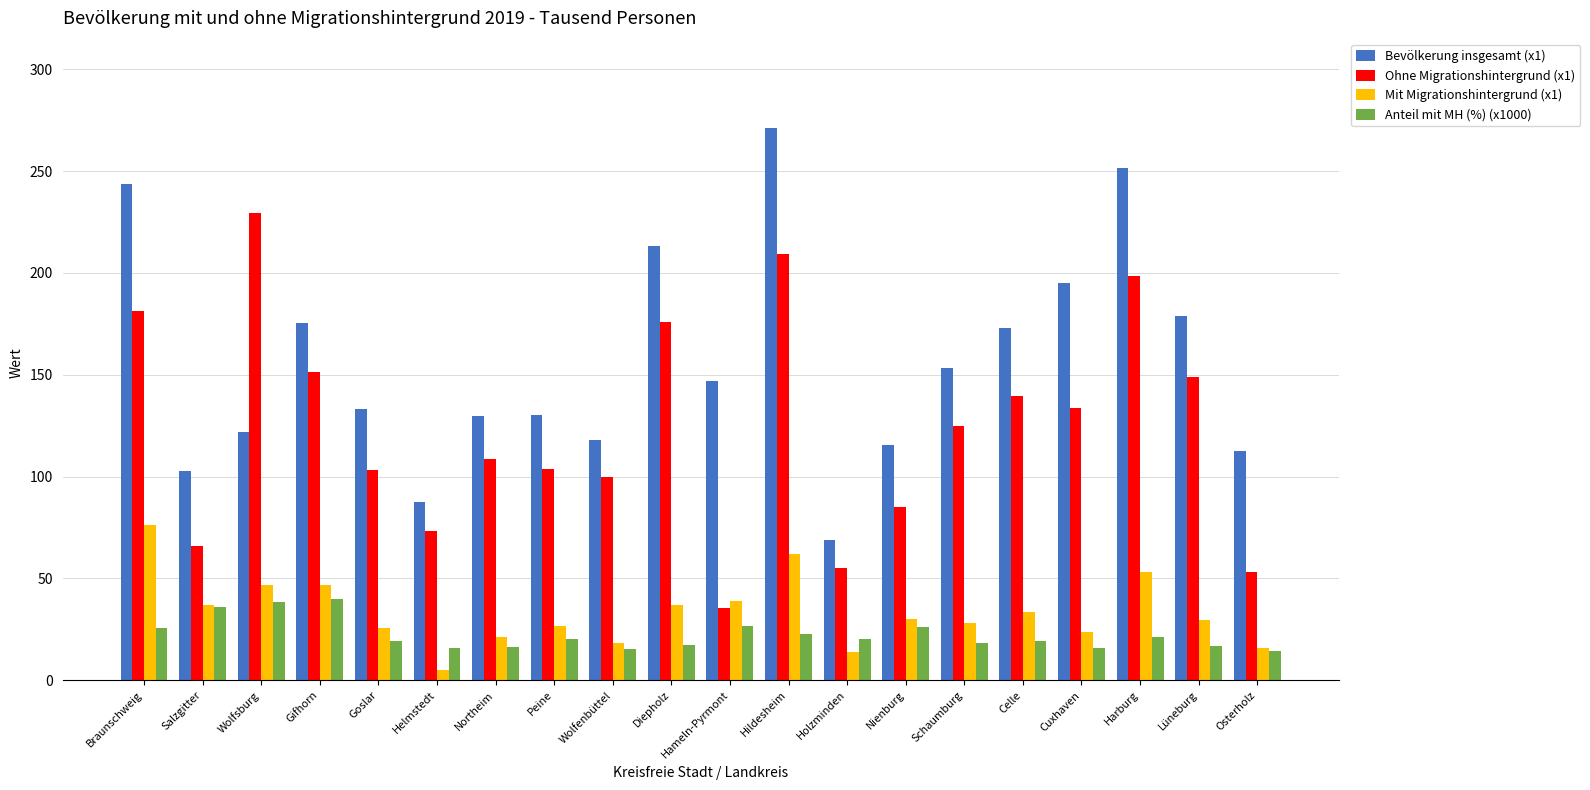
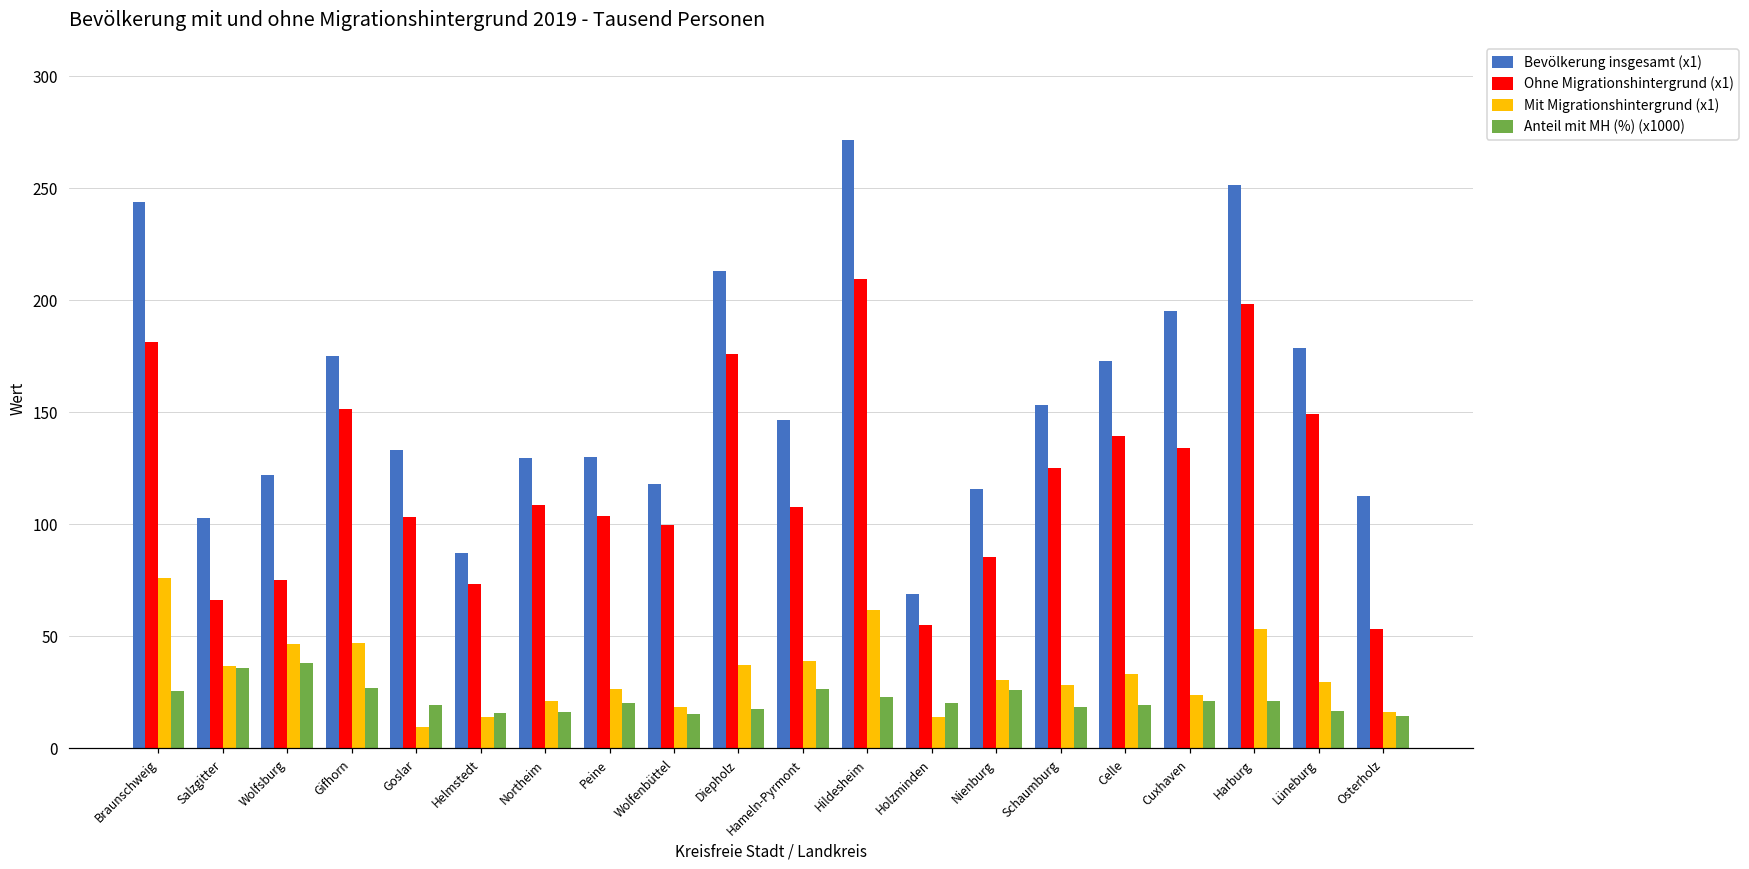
Ohne Migrationshintergrund (x1), Wolfsburg: 230 -> 75
Anteil mit MH (%) (x1000), Gifhorn: 40 -> 27
Mit Migrationshintergrund (x1), Goslar: 25 -> 10
Mit Migrationshintergrund (x1), Helmstedt: 5 -> 14
Ohne Migrationshintergrund (x1), Hameln-Pyrmont: 35 -> 108
Anteil mit MH (%) (x1000), Cuxhaven: 16 -> 21
